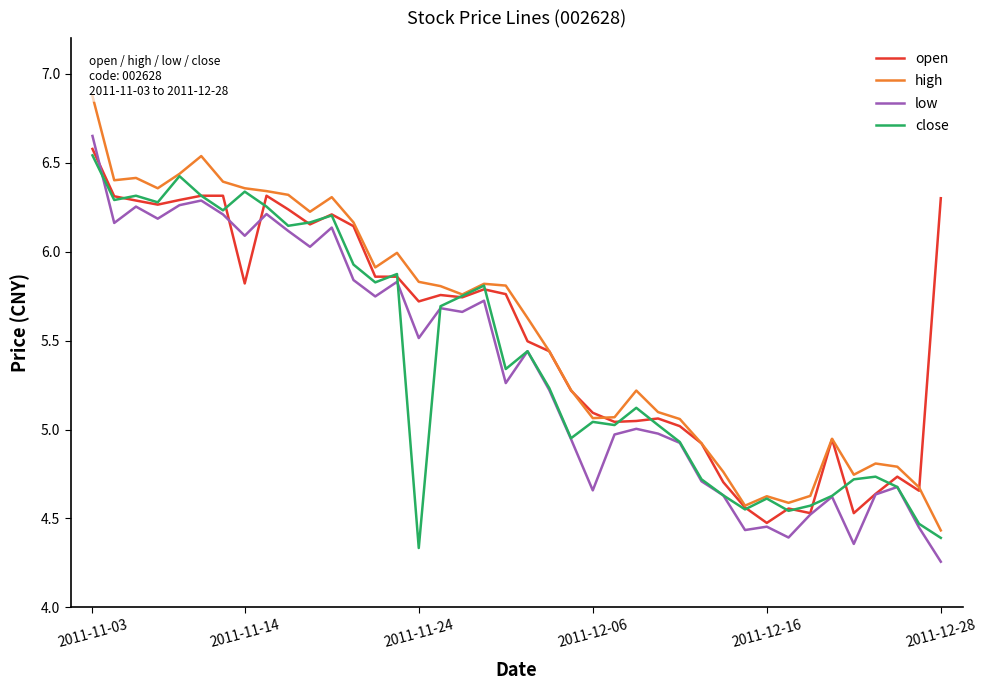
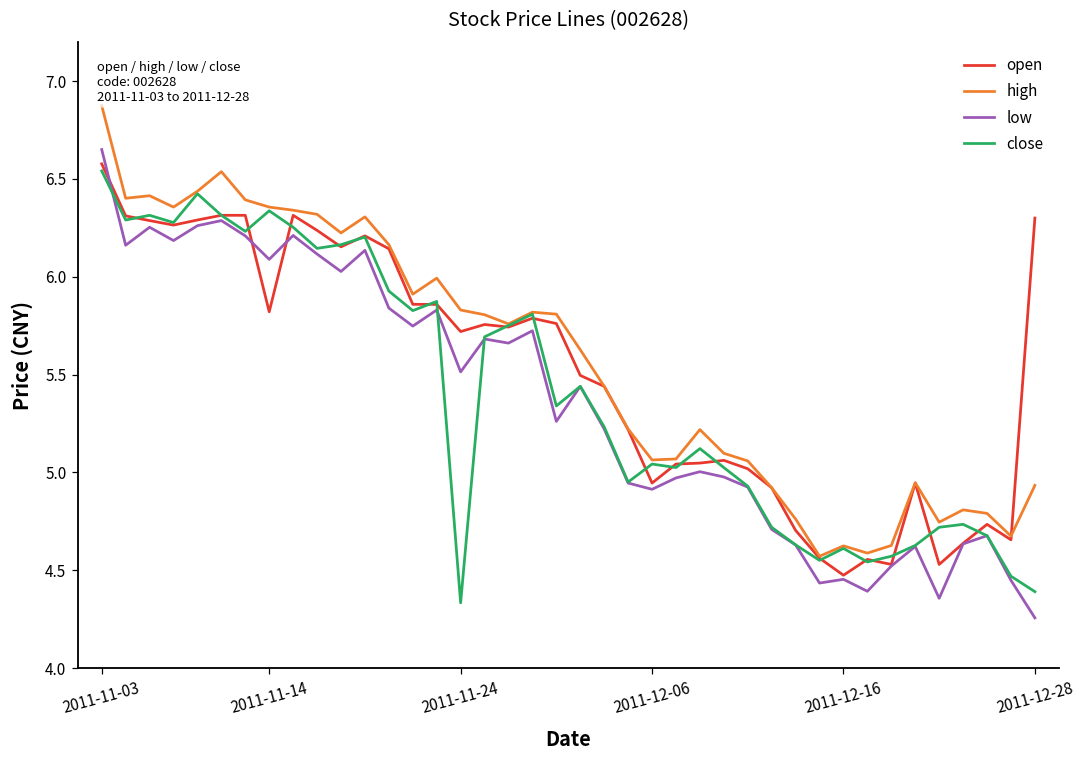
open, 2011-12-06: 5.09 -> 4.95
low, 2011-12-06: 4.66 -> 4.91
high, 2011-12-28: 4.43 -> 4.93
